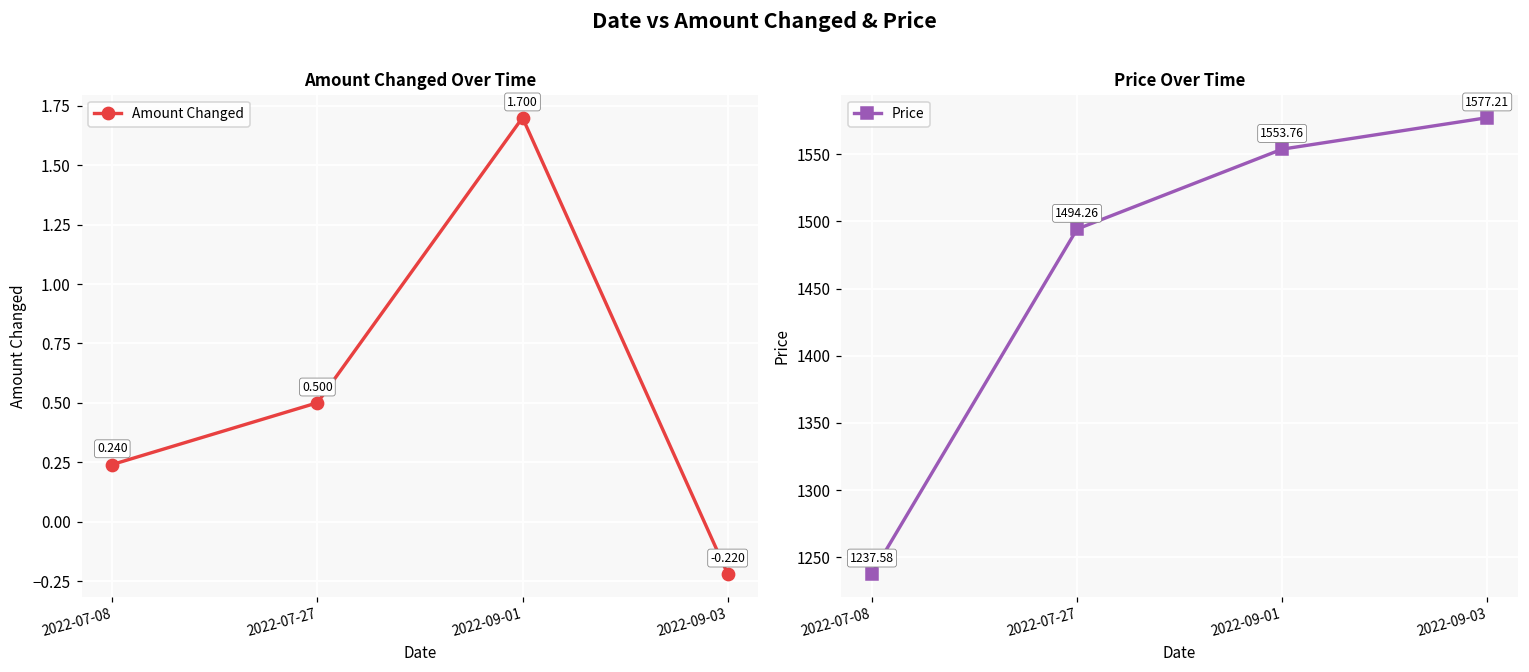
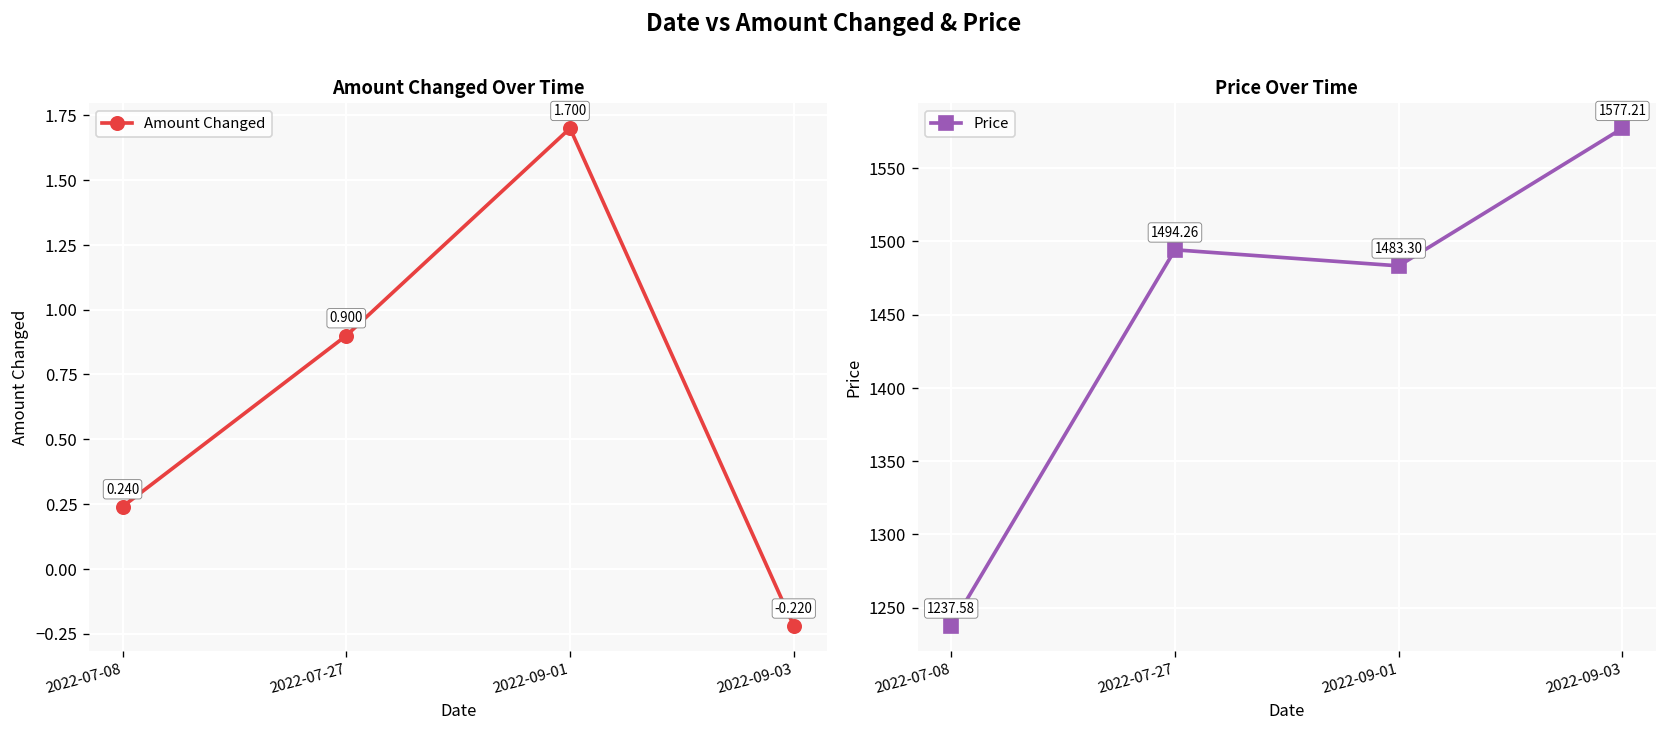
Amount Changed Over Time, 2022-07-27: 0.500 -> 0.900
Price Over Time, 2022-09-01: 1553.76 -> 1483.30
